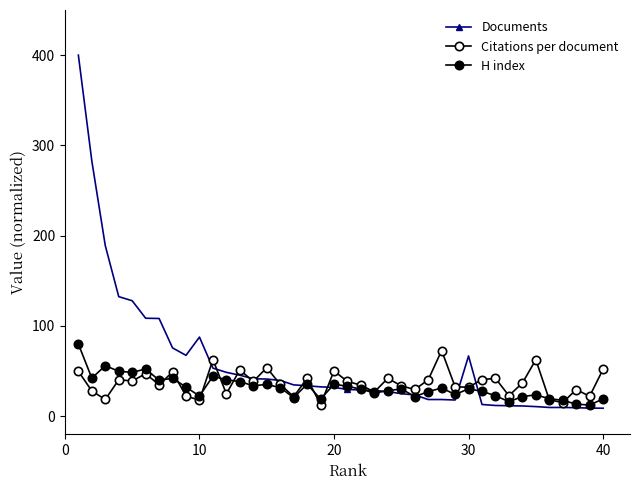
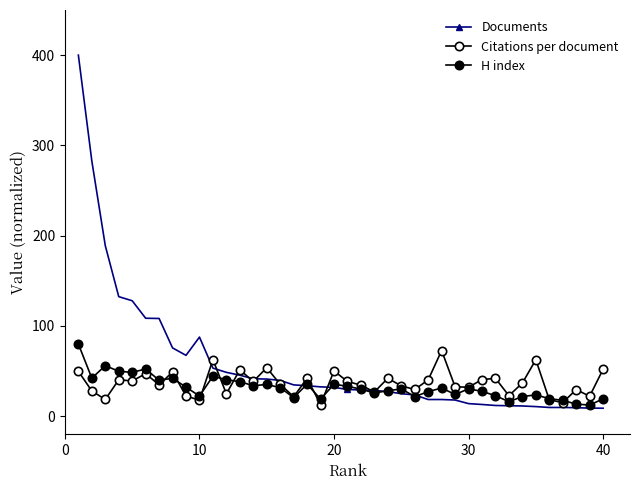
Documents, 30: 70 -> 10
